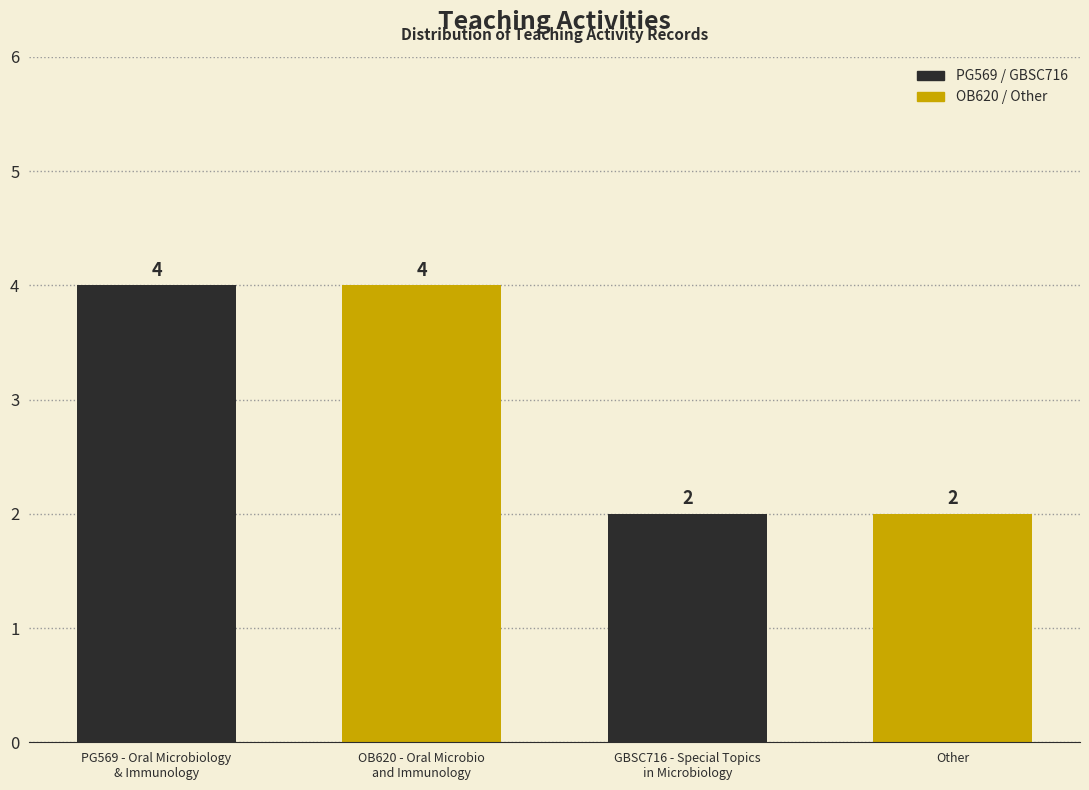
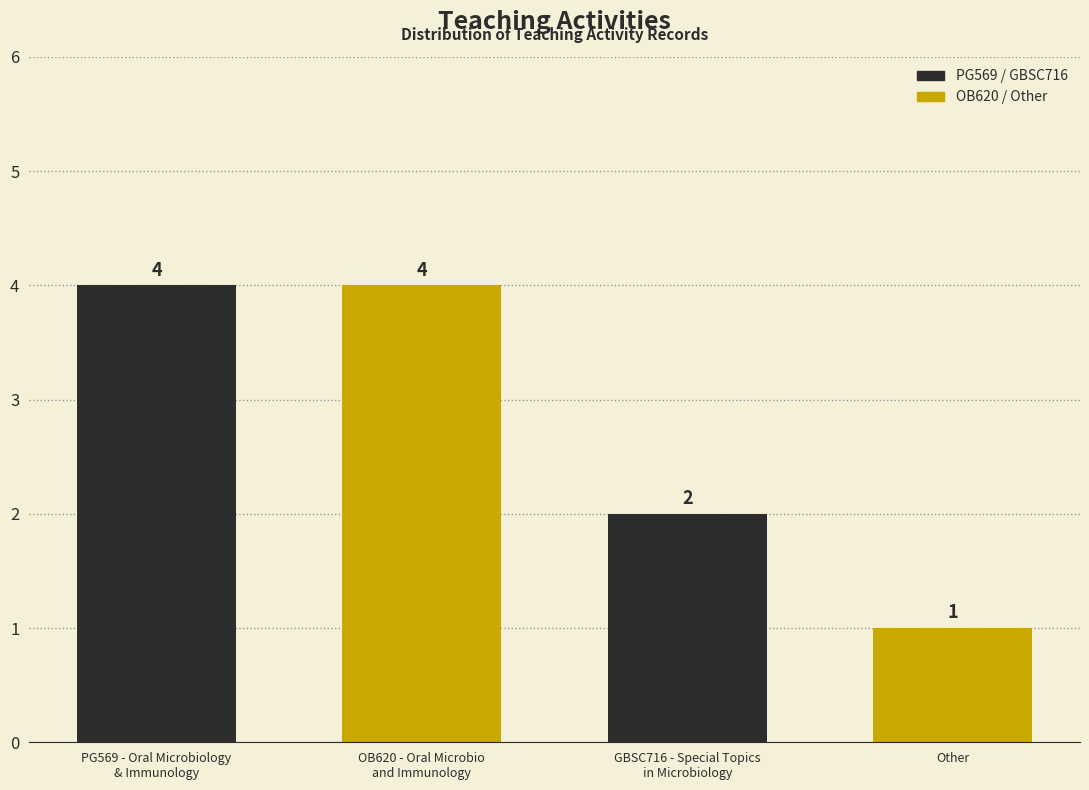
Other: 2 -> 1
